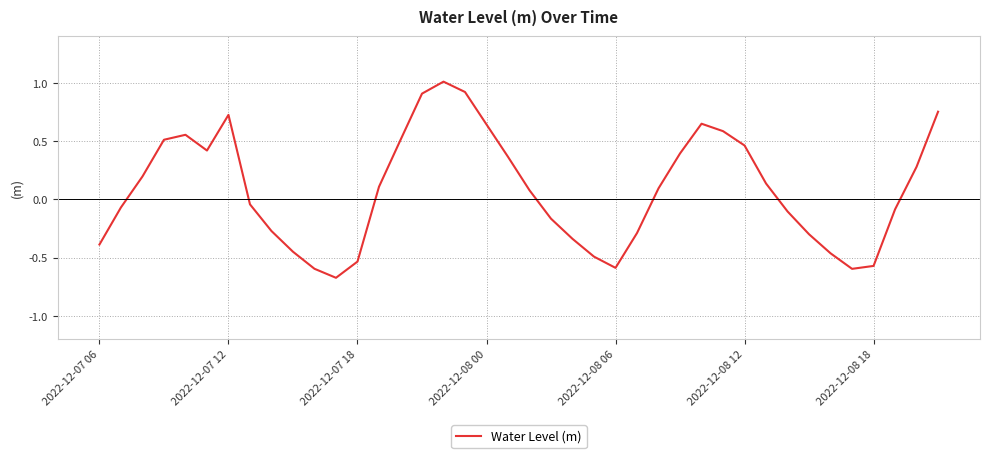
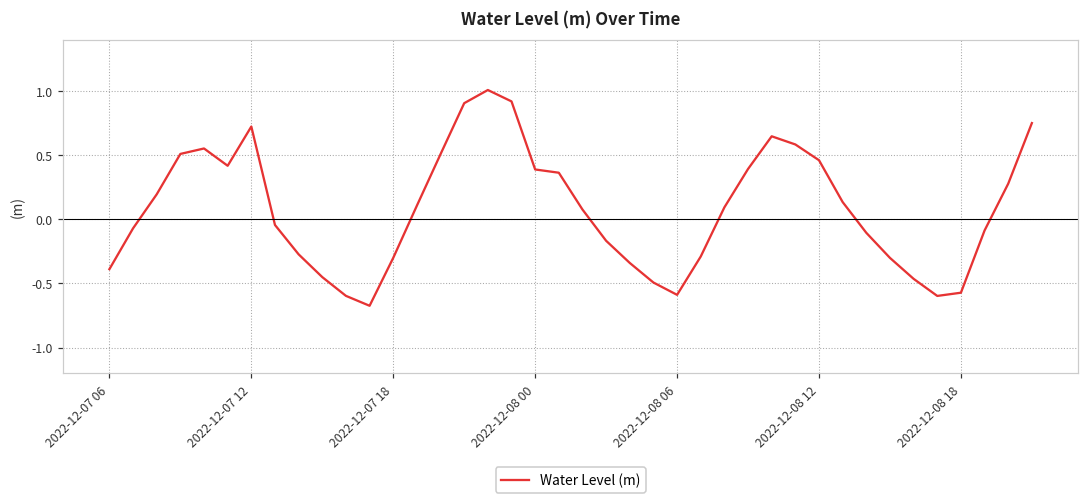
2022-12-07 18: -0.53 -> -0.30
2022-12-08 00: 0.64 -> 0.39
